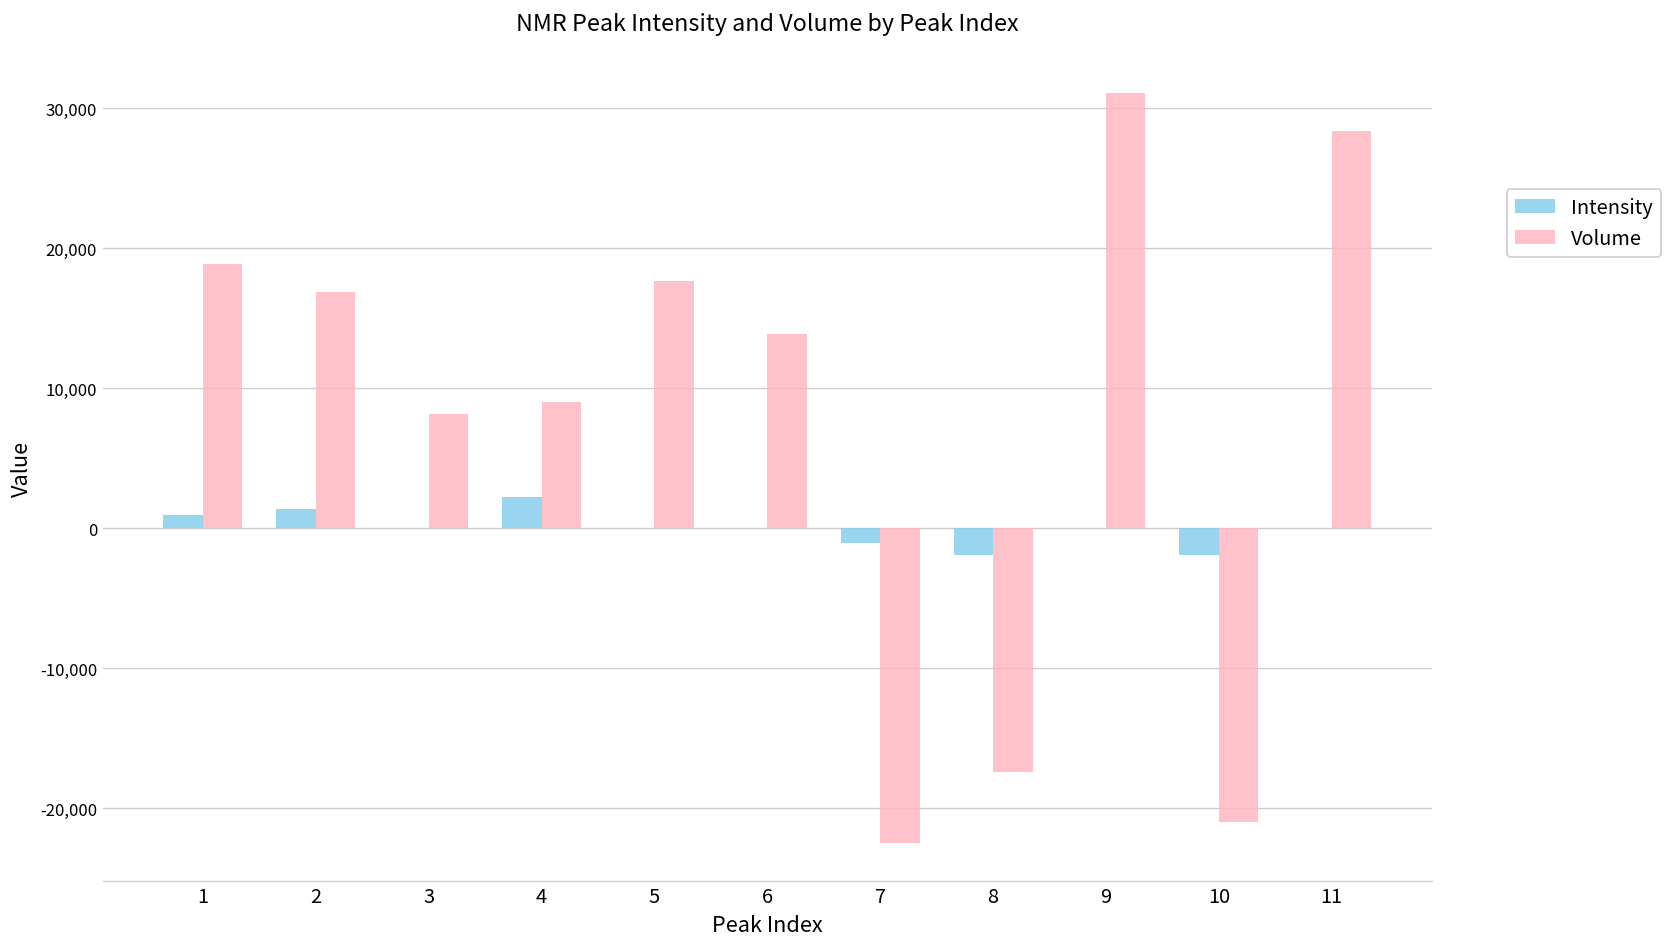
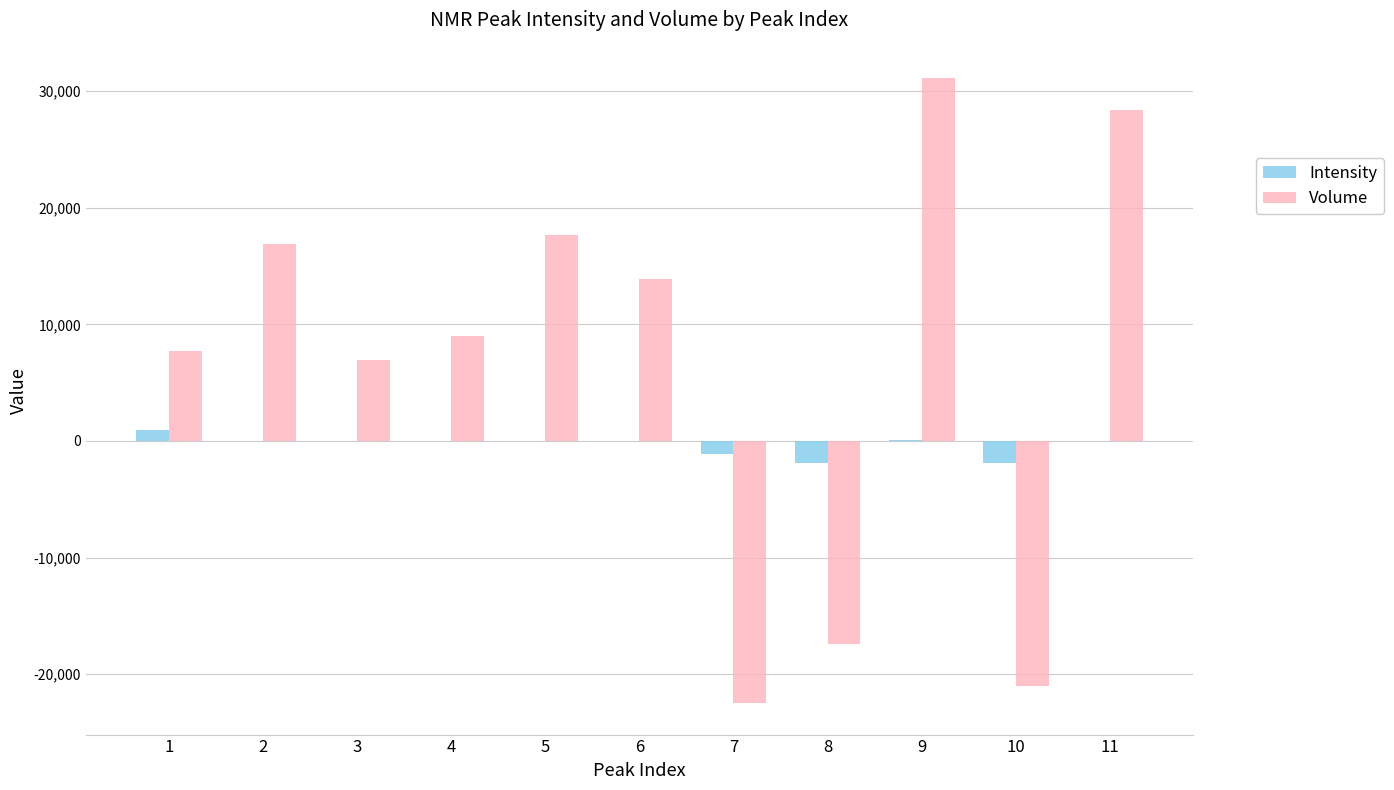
Volume, 1: 18,900 -> 7,700
Intensity, 2: 1,400 -> 0
Volume, 3: 8,200 -> 6,900
Intensity, 4: 2,200 -> 0
